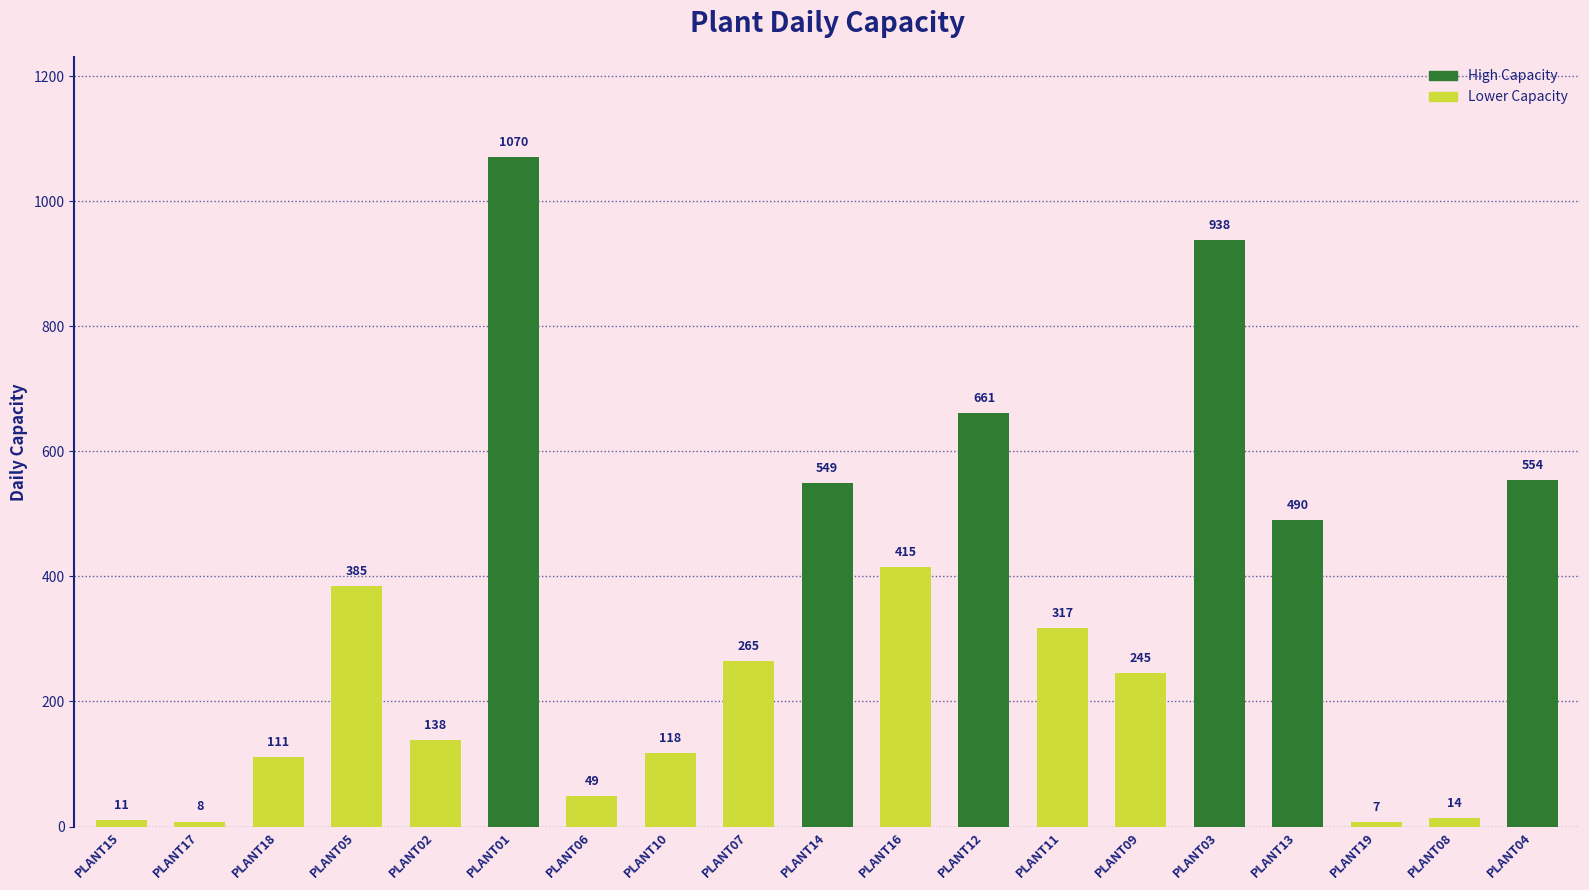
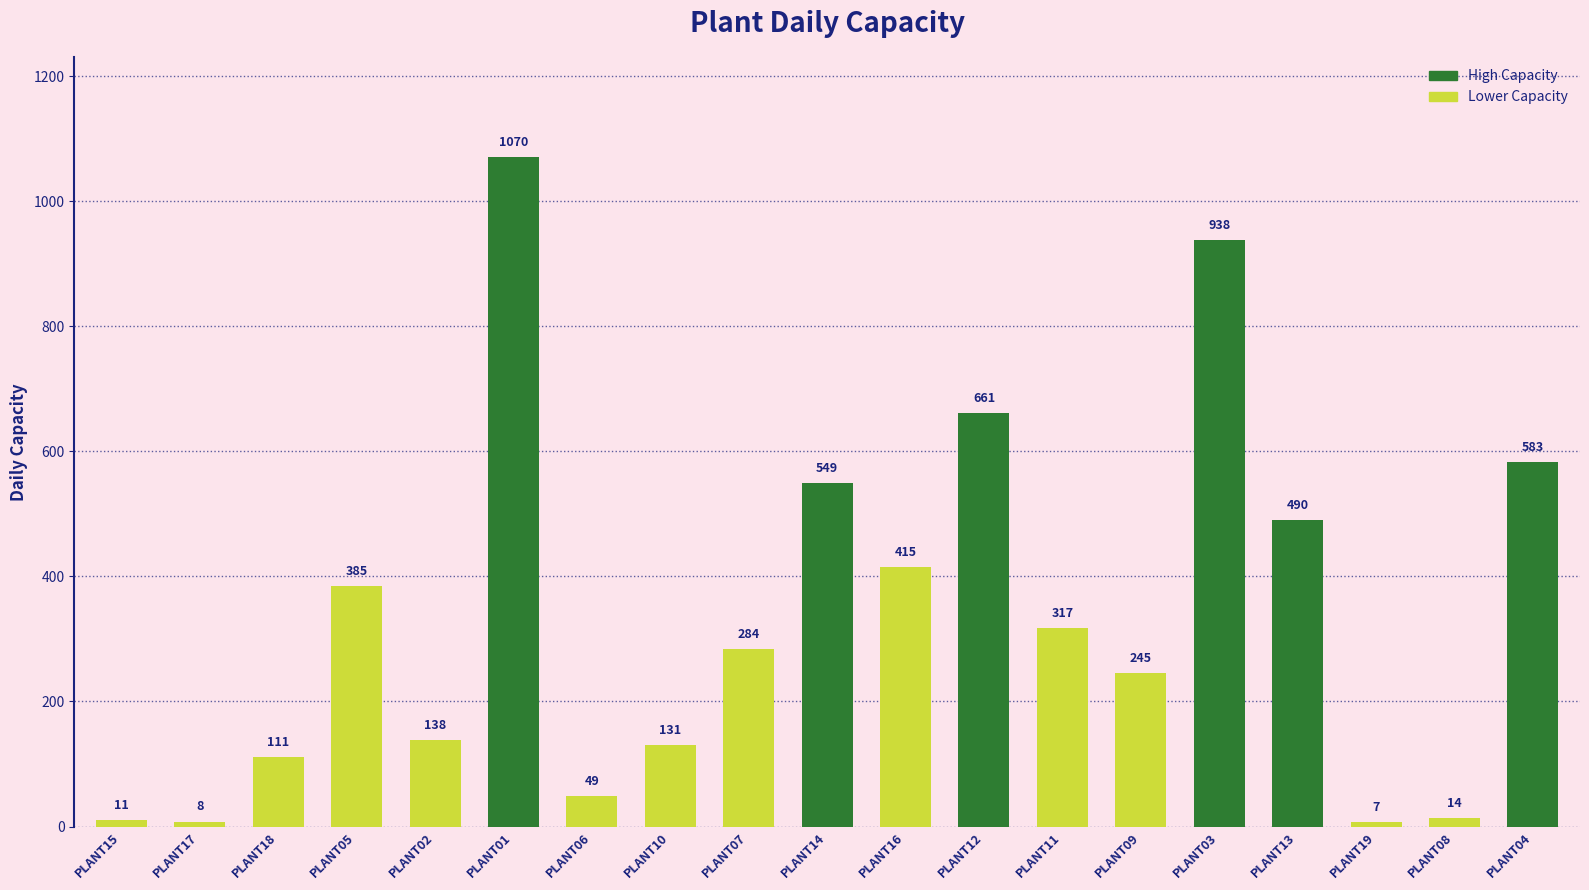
PLANT10: 118 -> 131
PLANT07: 265 -> 284
PLANT04: 554 -> 583
